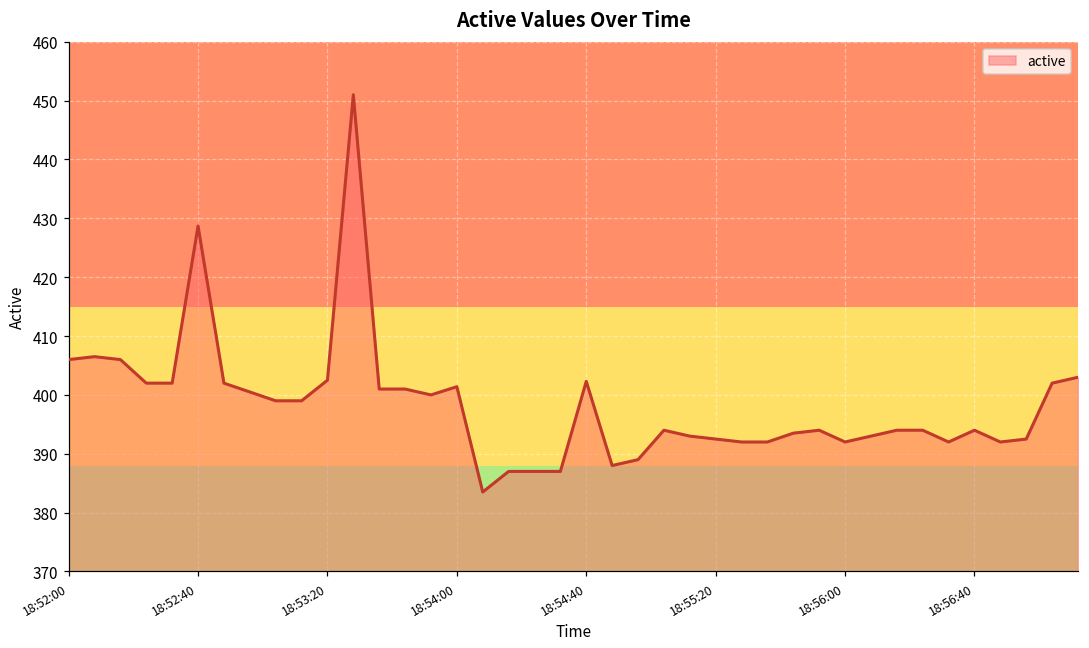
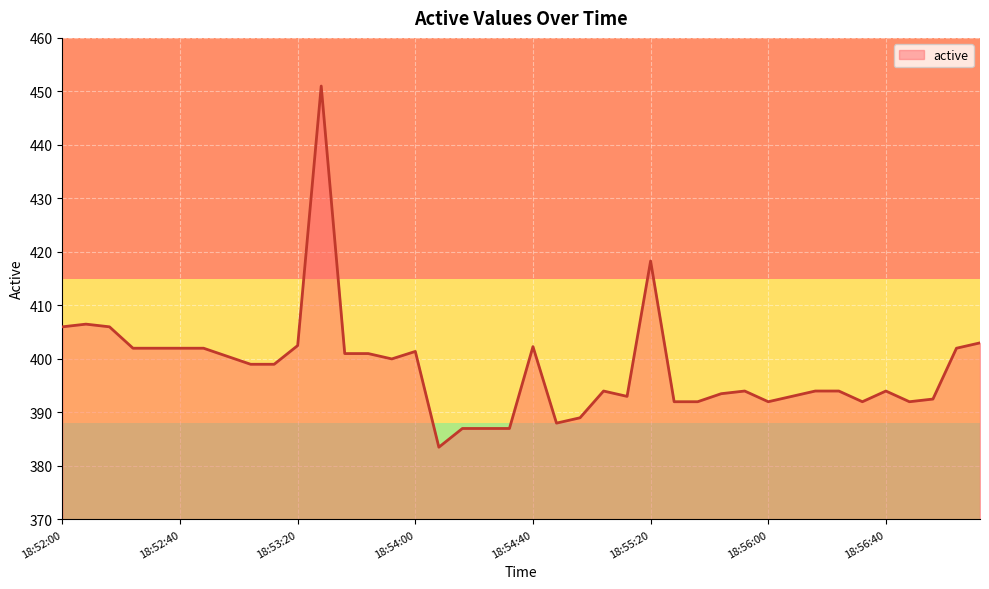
18:52:40: 429 -> 402
18:55:20: 393 -> 418
